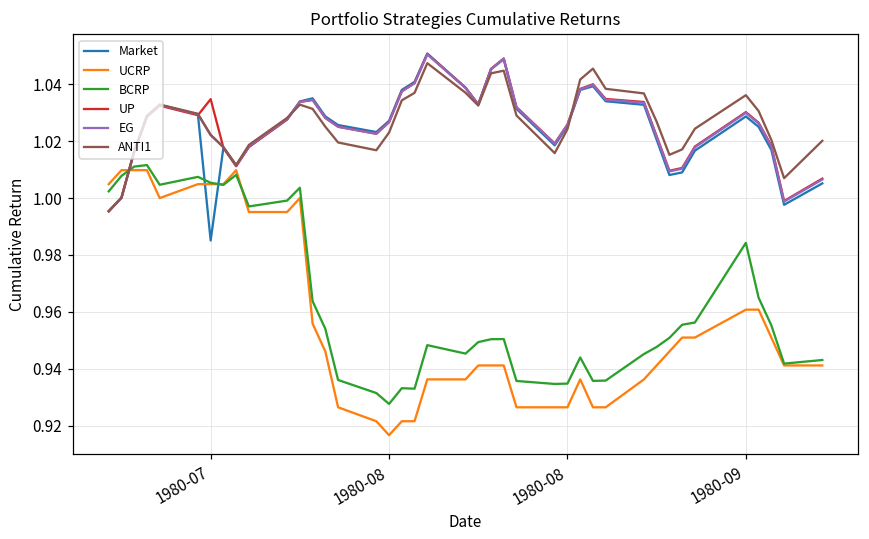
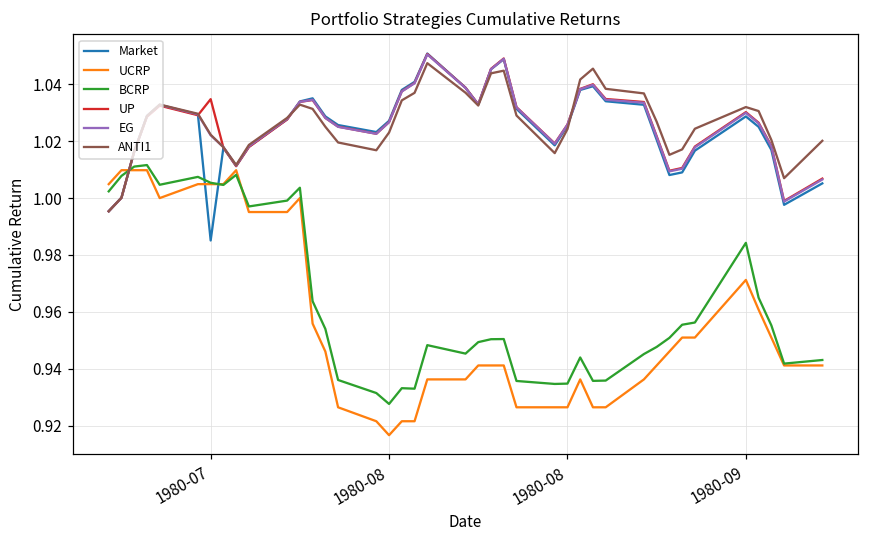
UCRP, 1980-09: 0.961 -> 0.971
ANTI1, 1980-09: 1.036 -> 1.032
